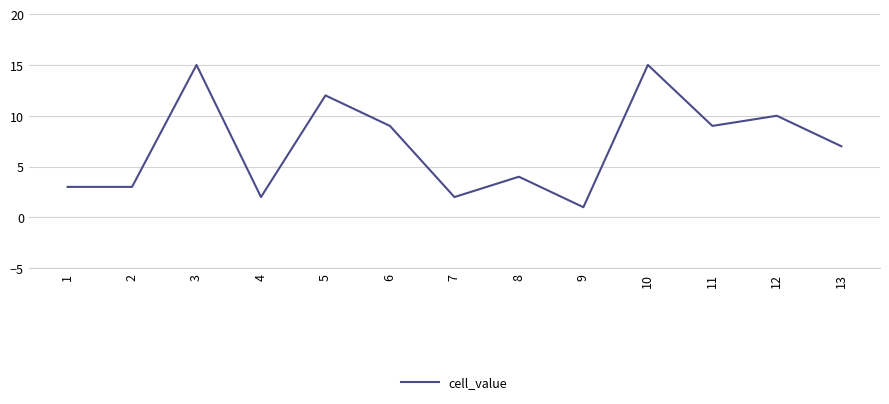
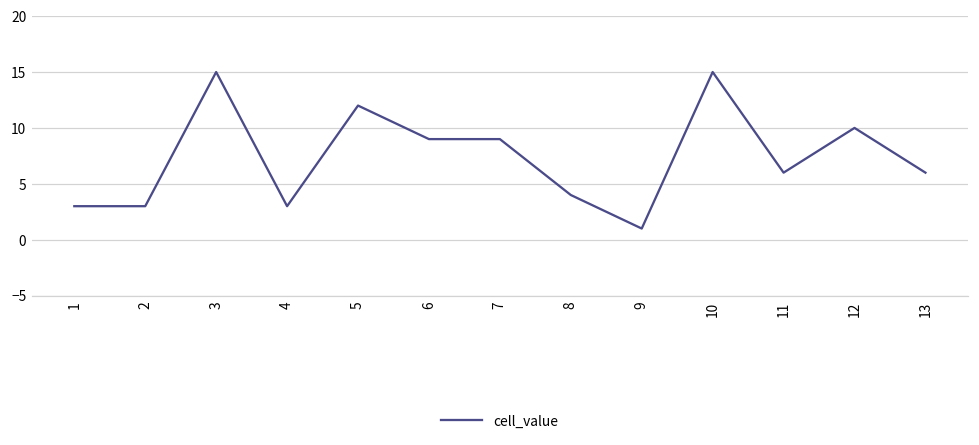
4: 2 -> 3
7: 2 -> 9
11: 9 -> 6
13: 7 -> 6
